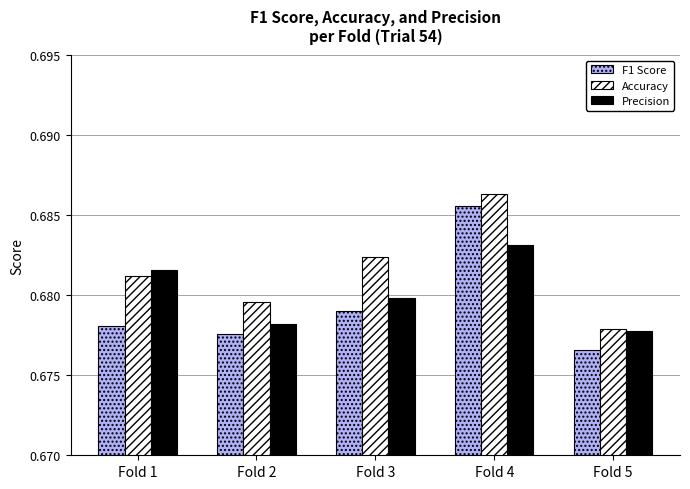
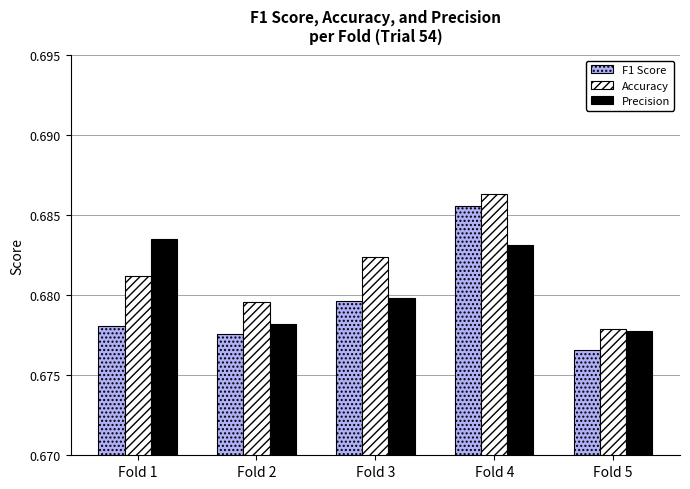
Precision, Fold 1: 0.6816 -> 0.6835
F1 Score, Fold 3: 0.6790 -> 0.6796
